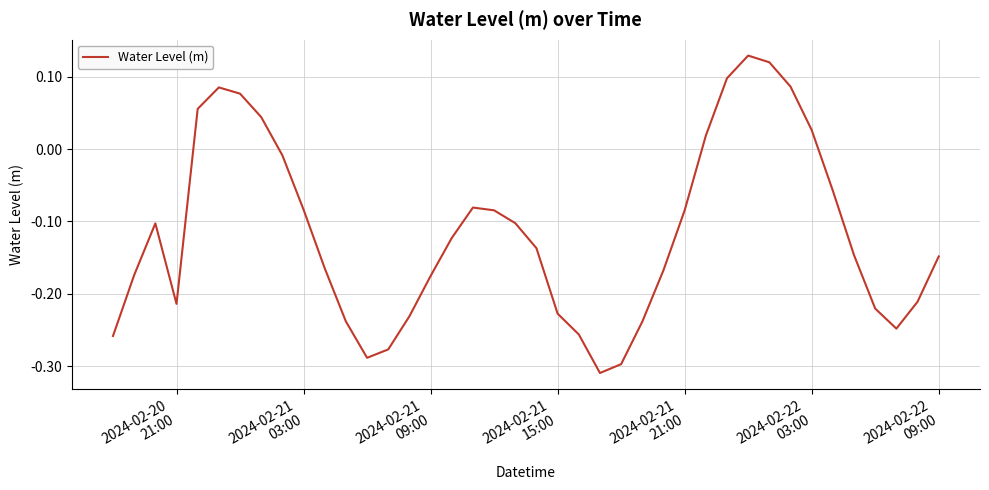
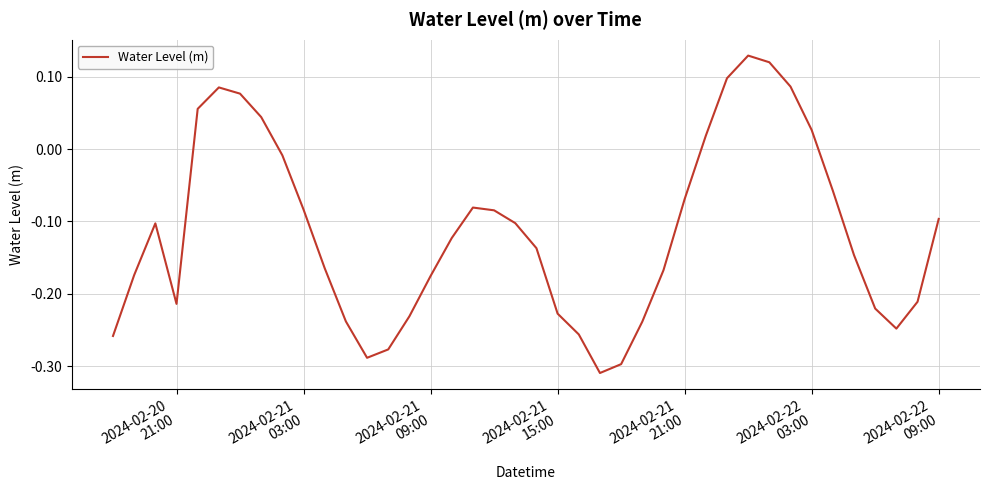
2024-02-21 21:00: -0.08 -> -0.07
2024-02-22 09:00: -0.15 -> -0.10
